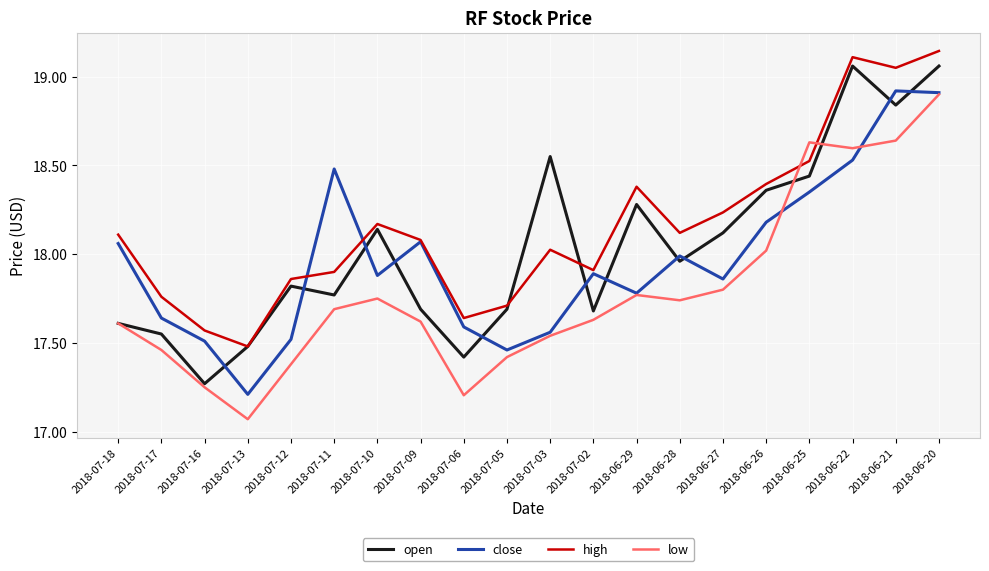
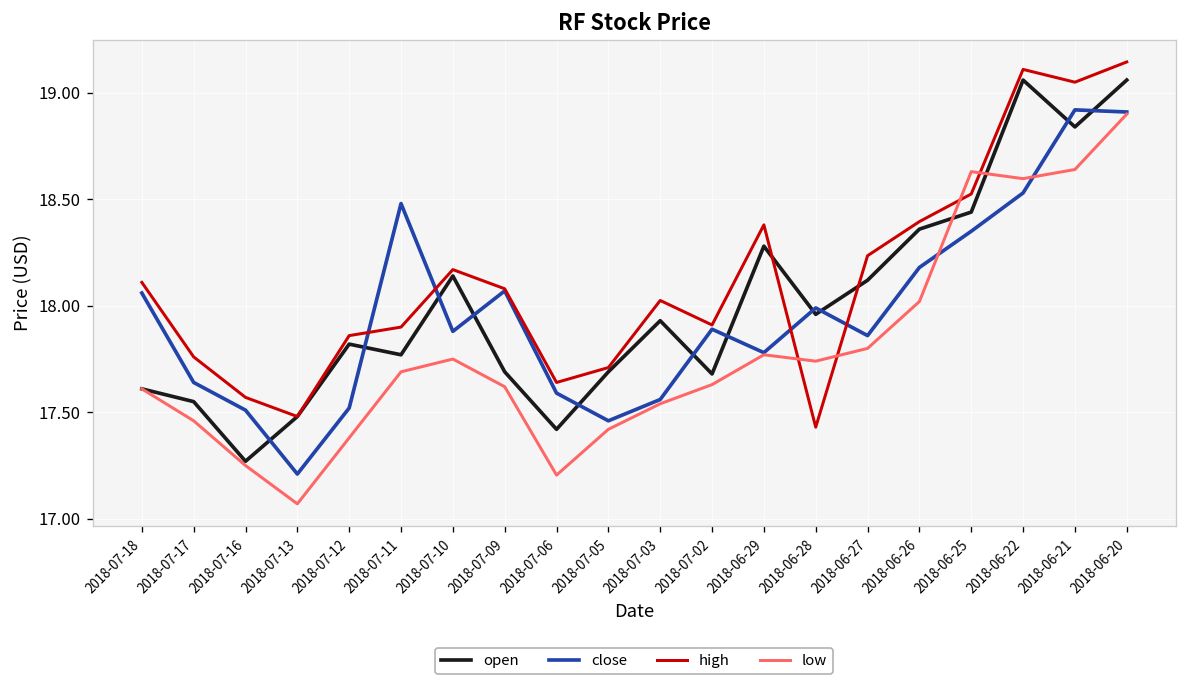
open, 2018-07-03: 18.55 -> 17.93
high, 2018-06-28: 18.12 -> 17.43
